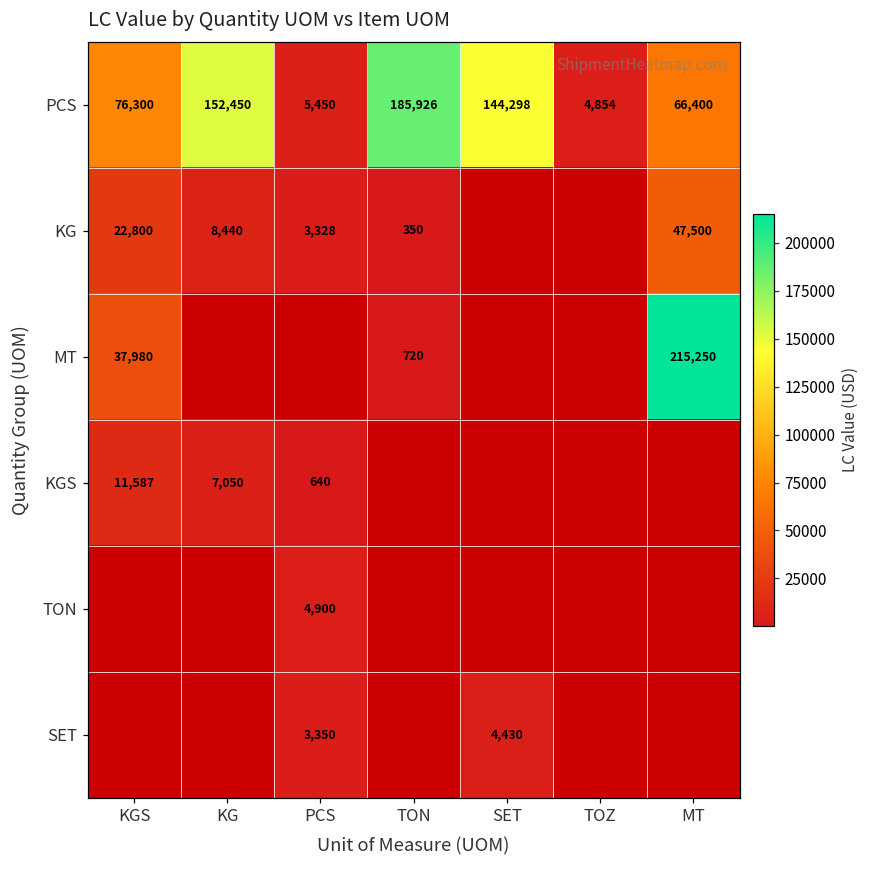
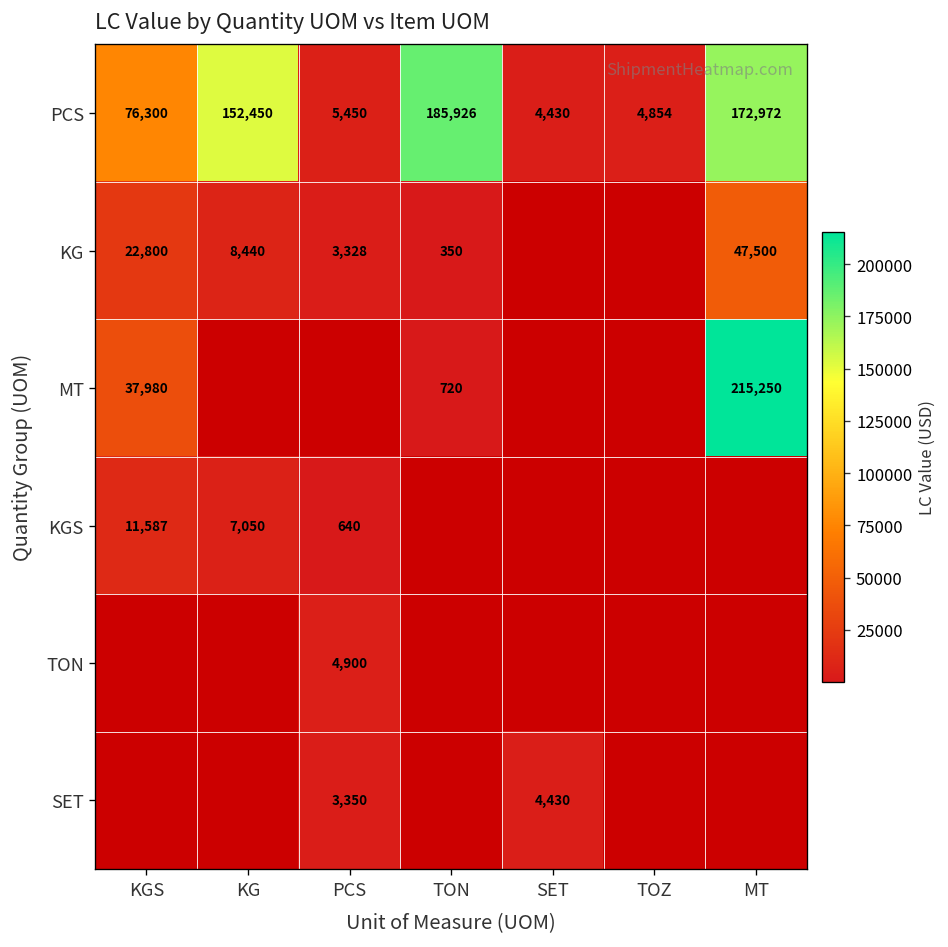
PCS, SET: 144,298 -> 4,430
PCS, MT: 66,400 -> 172,972
